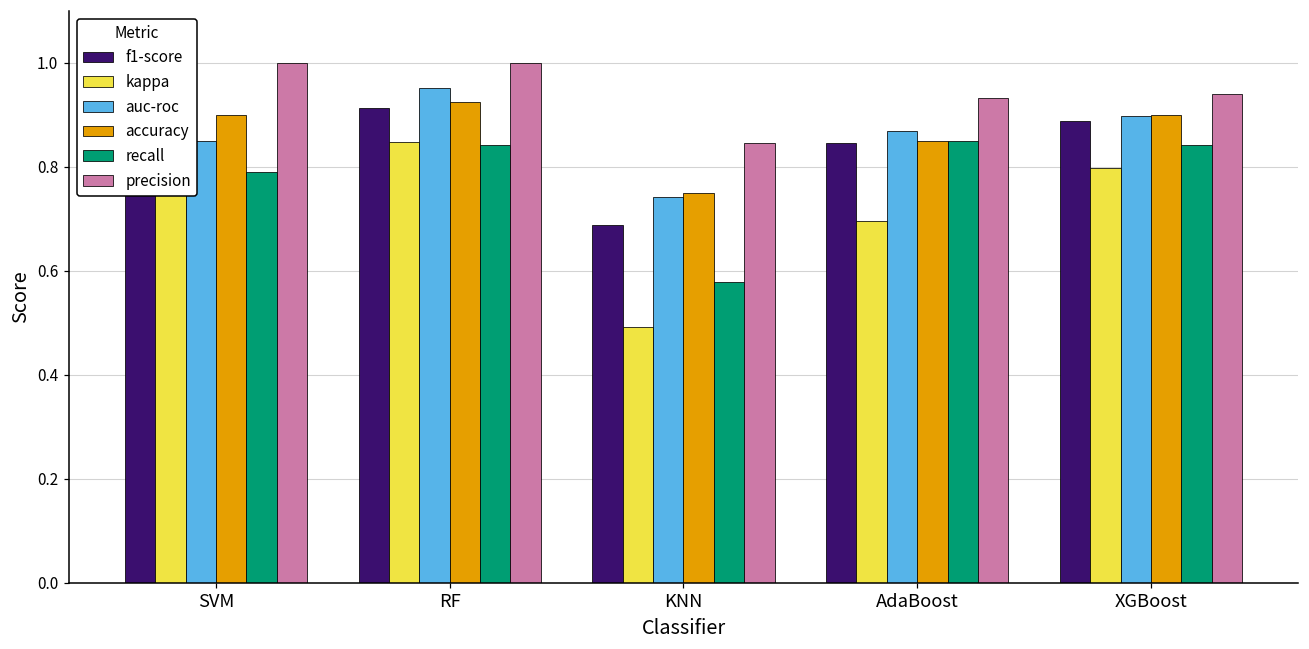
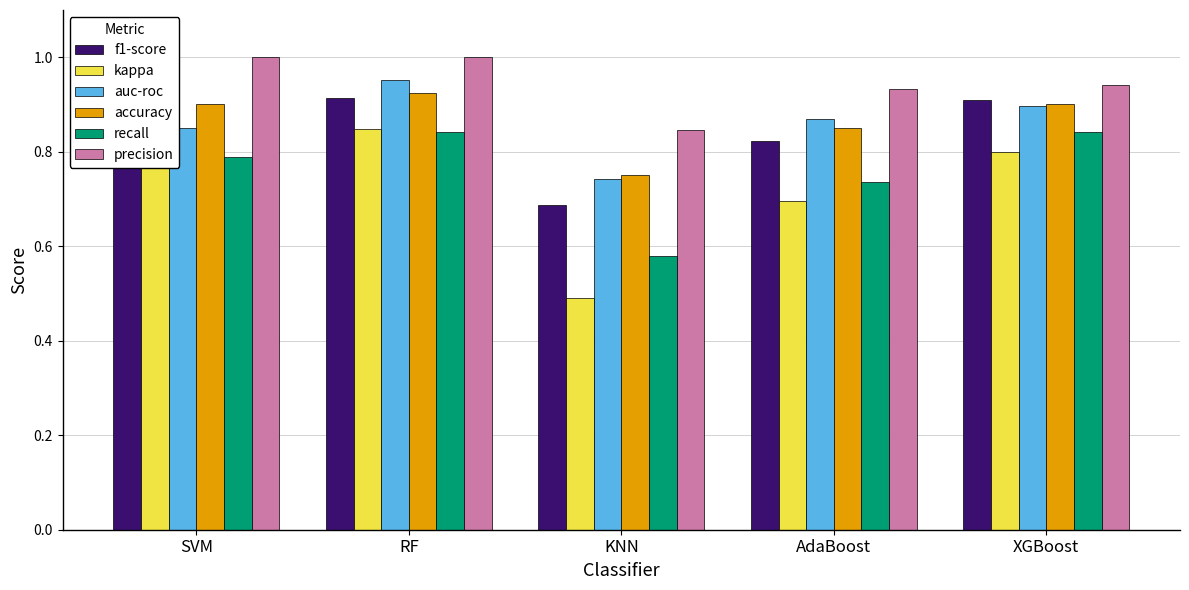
f1-score, AdaBoost: 0.85 -> 0.82
recall, AdaBoost: 0.85 -> 0.74
f1-score, XGBoost: 0.89 -> 0.91
